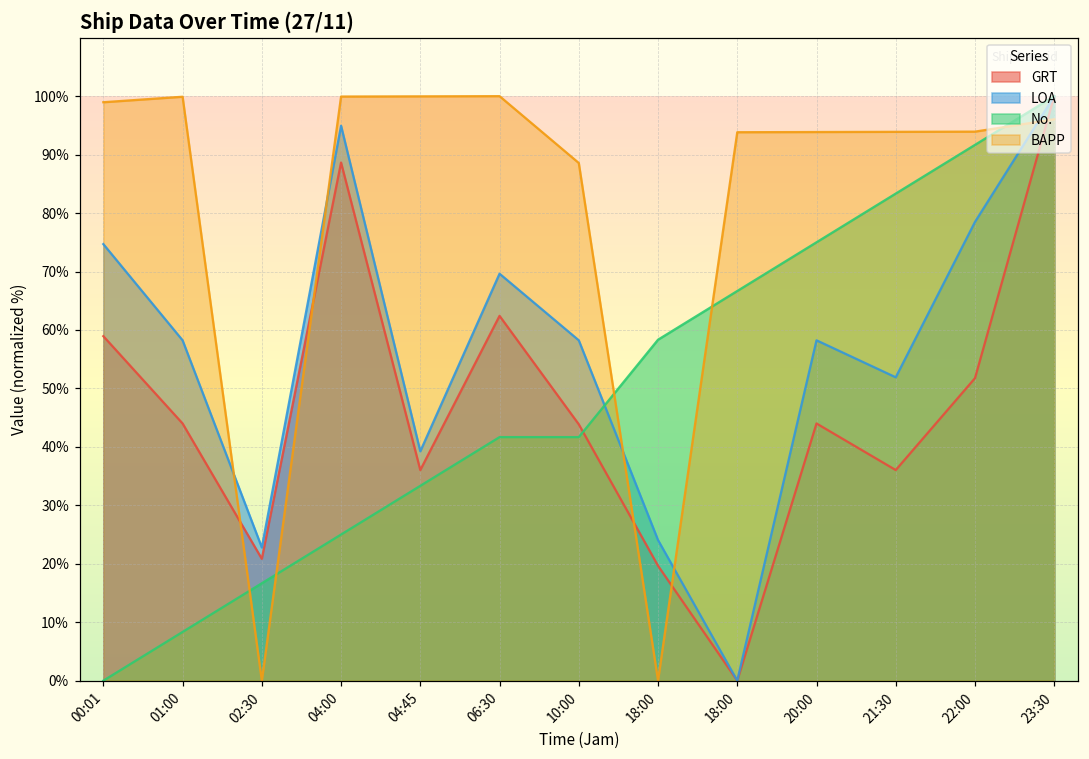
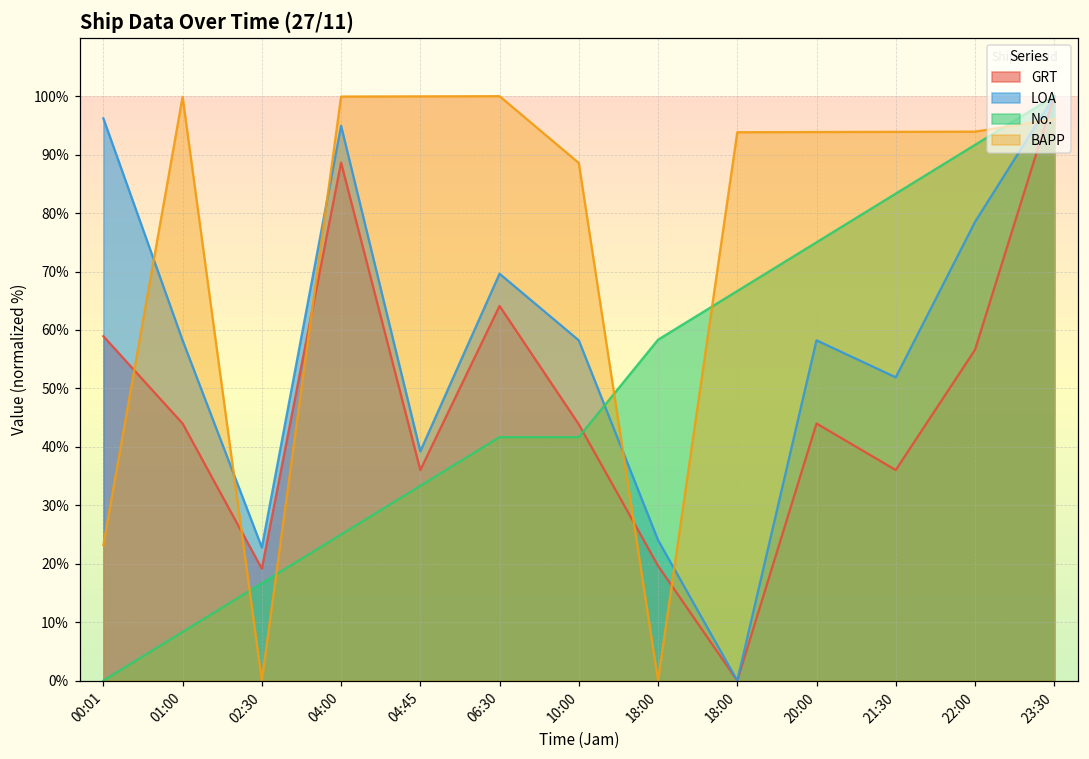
LOA, 00:01: 75% -> 96%
BAPP, 00:01: 99% -> 23%
GRT, 02:30: 21% -> 19%
GRT, 06:30: 62% -> 64%
GRT, 22:00: 52% -> 57%
